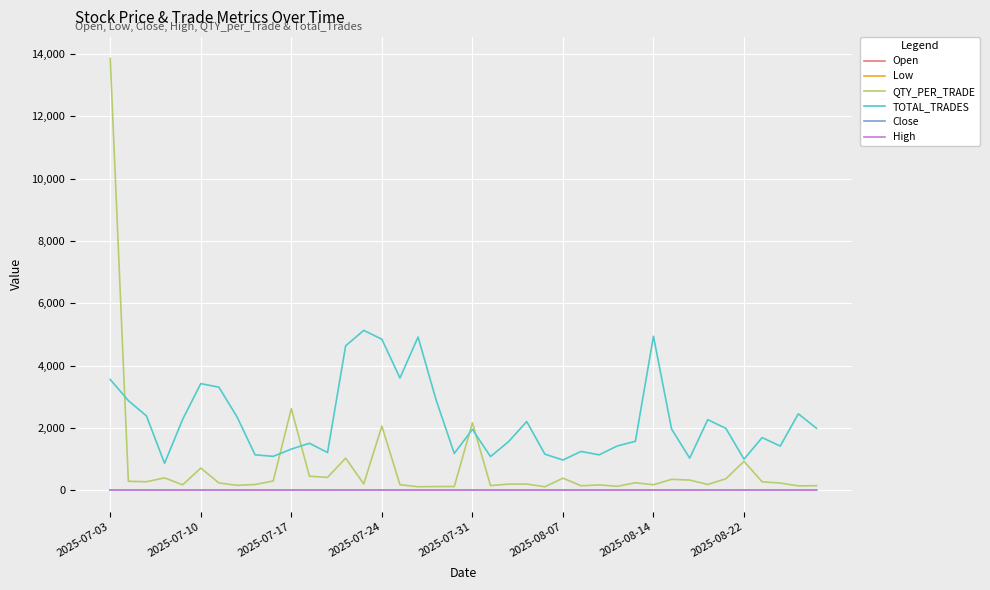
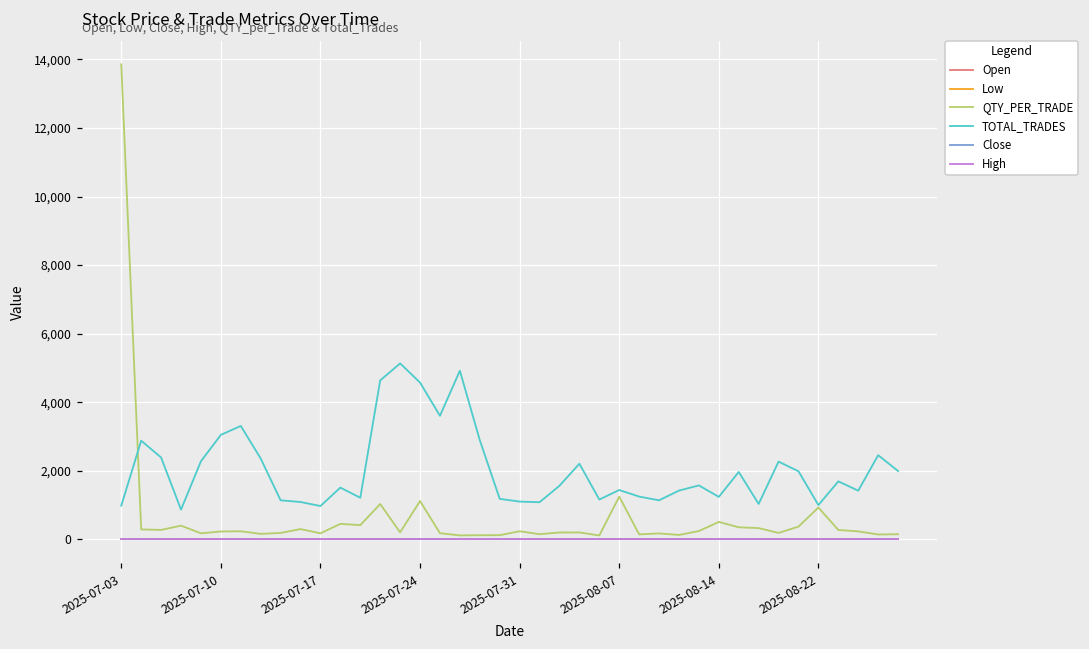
TOTAL_TRADES, 2025-07-03: 3,600 -> 1,000
QTY_PER_TRADE, 2025-07-10: 700 -> 200
TOTAL_TRADES, 2025-07-10: 3,400 -> 3,000
QTY_PER_TRADE, 2025-07-17: 2,600 -> 200
TOTAL_TRADES, 2025-07-17: 1,300 -> 1,000
QTY_PER_TRADE, 2025-07-24: 2,100 -> 1,100
TOTAL_TRADES, 2025-07-24: 4,800 -> 4,600
QTY_PER_TRADE, 2025-07-31: 2,200 -> 200
TOTAL_TRADES, 2025-07-31: 2,000 -> 1,100
QTY_PER_TRADE, 2025-08-07: 400 -> 1,200
TOTAL_TRADES, 2025-08-07: 1,000 -> 1,400
QTY_PER_TRADE, 2025-08-14: 200 -> 500
TOTAL_TRADES, 2025-08-14: 4,900 -> 1,200
